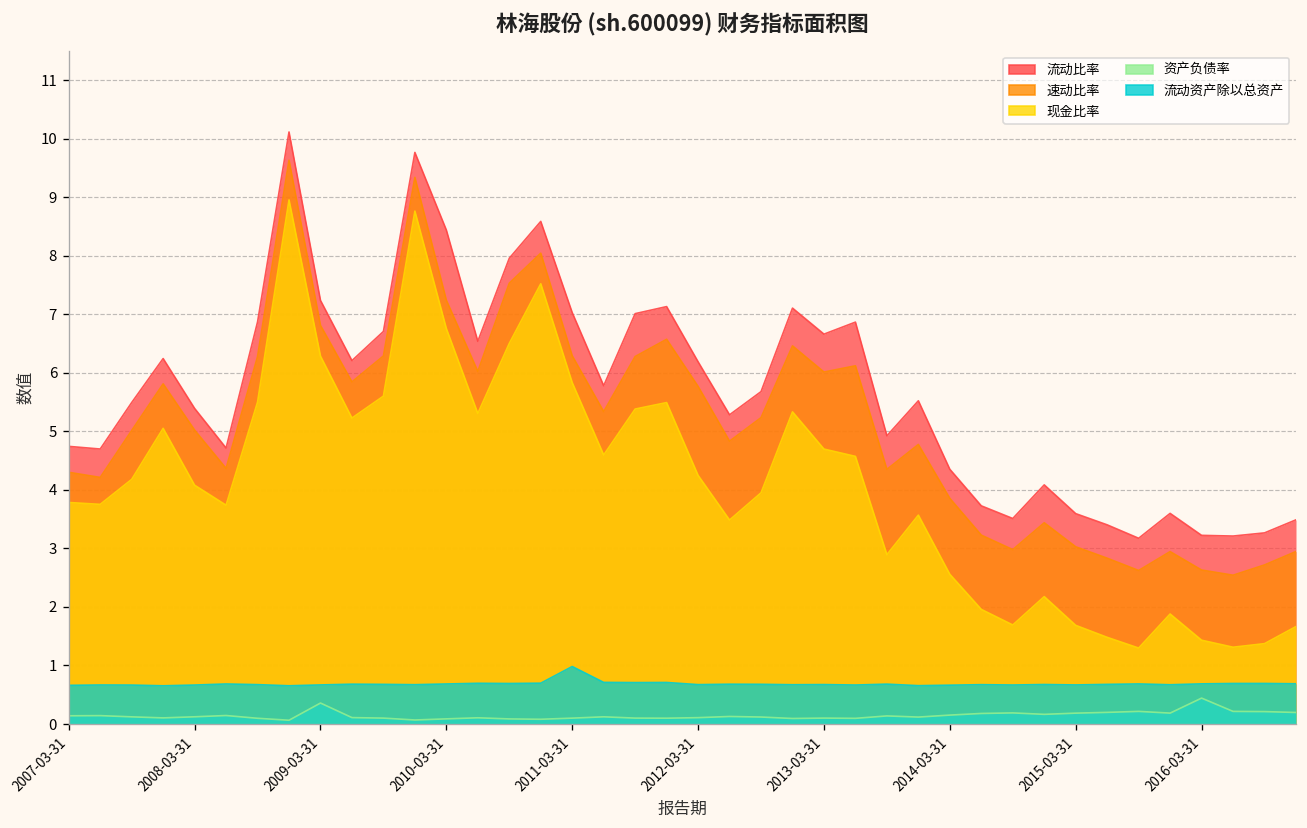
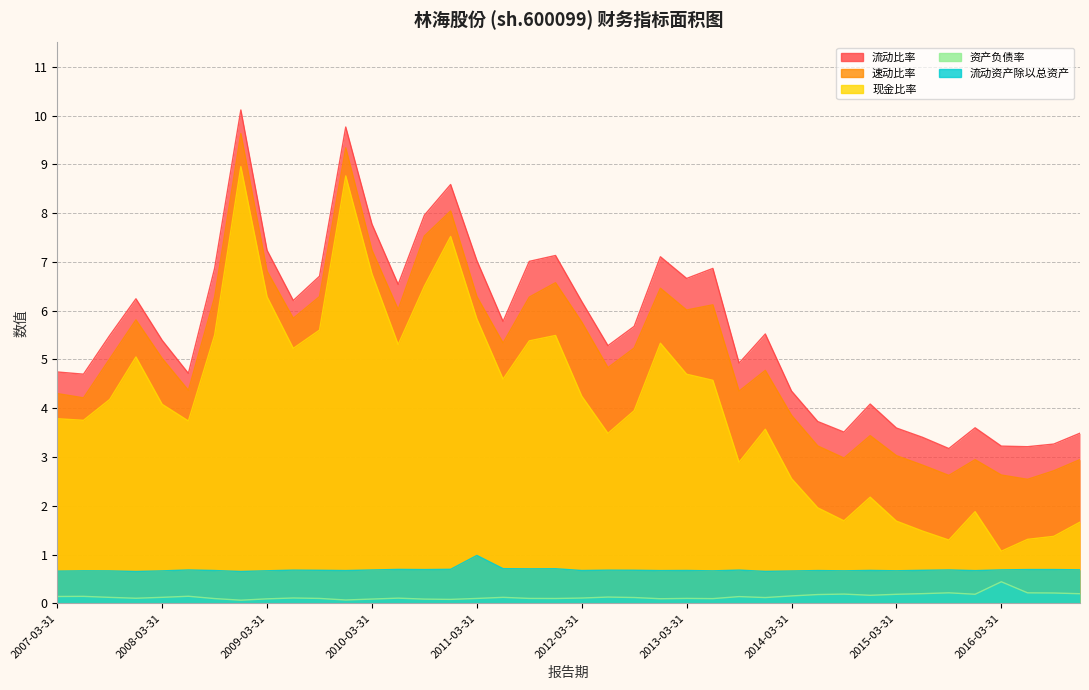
资产负债率, 2009-03-31: 0.4 -> 0.1
流动比率, 2010-03-31: 8.4 -> 7.8
现金比率, 2016-03-31: 1.4 -> 1.1
